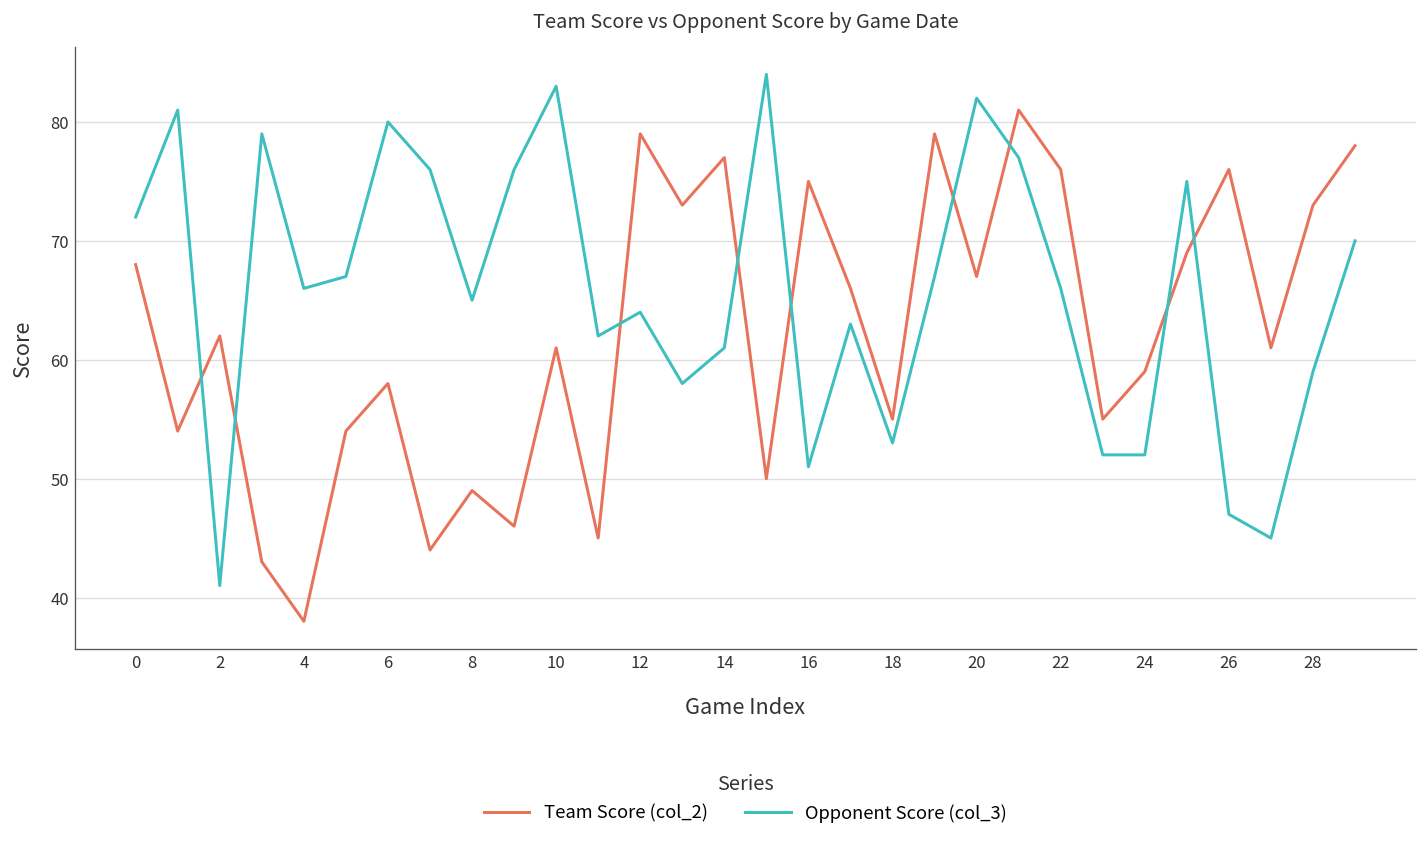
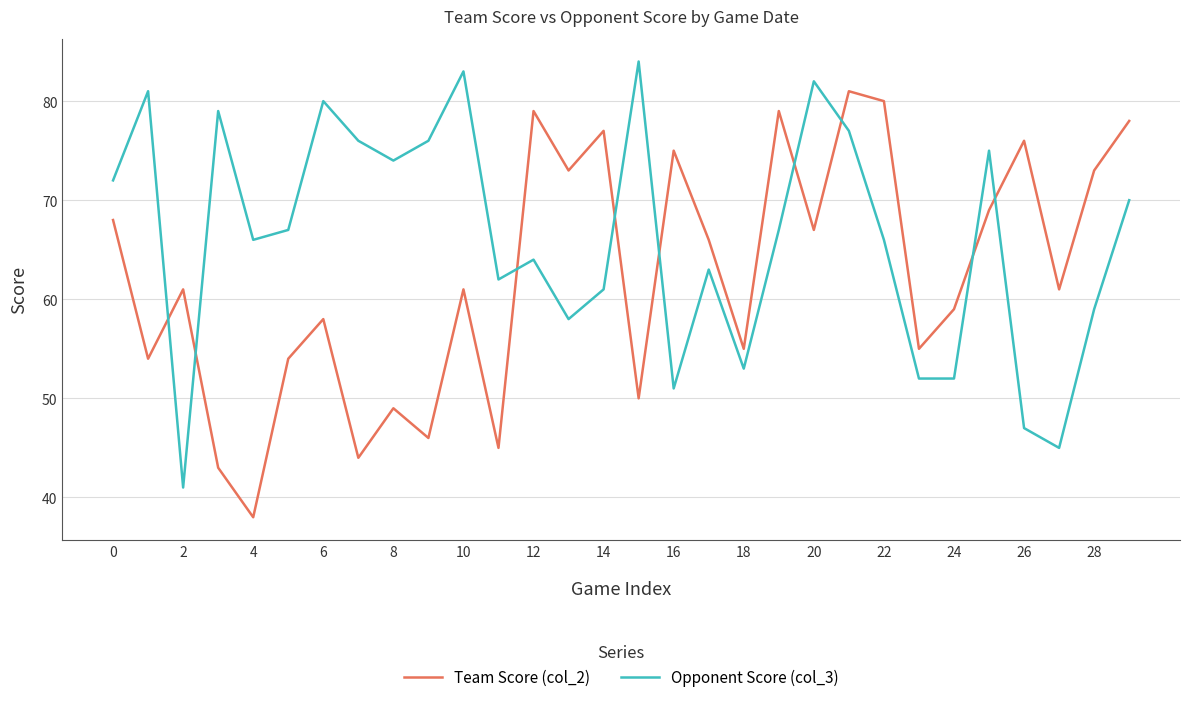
Team Score (col_2), 2: 62 -> 61
Opponent Score (col_3), 8: 65 -> 74
Team Score (col_2), 22: 76 -> 80
